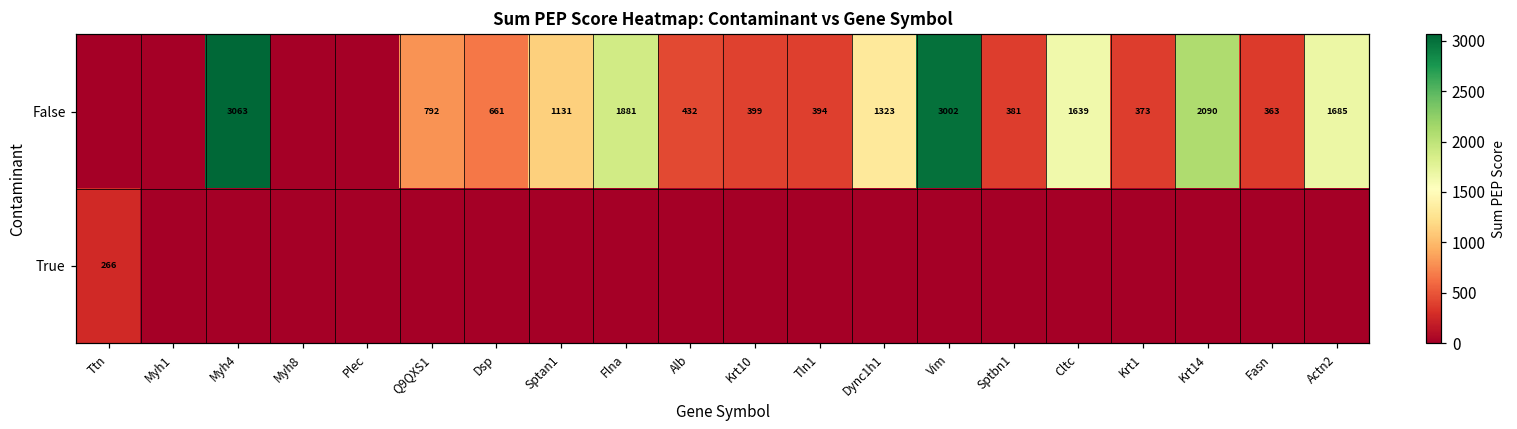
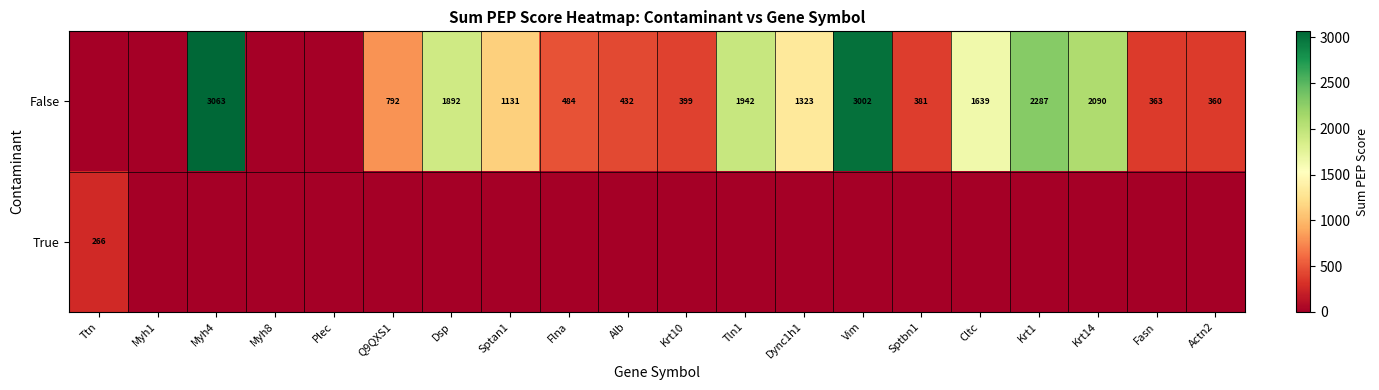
False, Dsp: 661 -> 1892
False, Flna: 1881 -> 484
False, Tln1: 394 -> 1942
False, Krt1: 373 -> 2287
False, Actn2: 1685 -> 360
